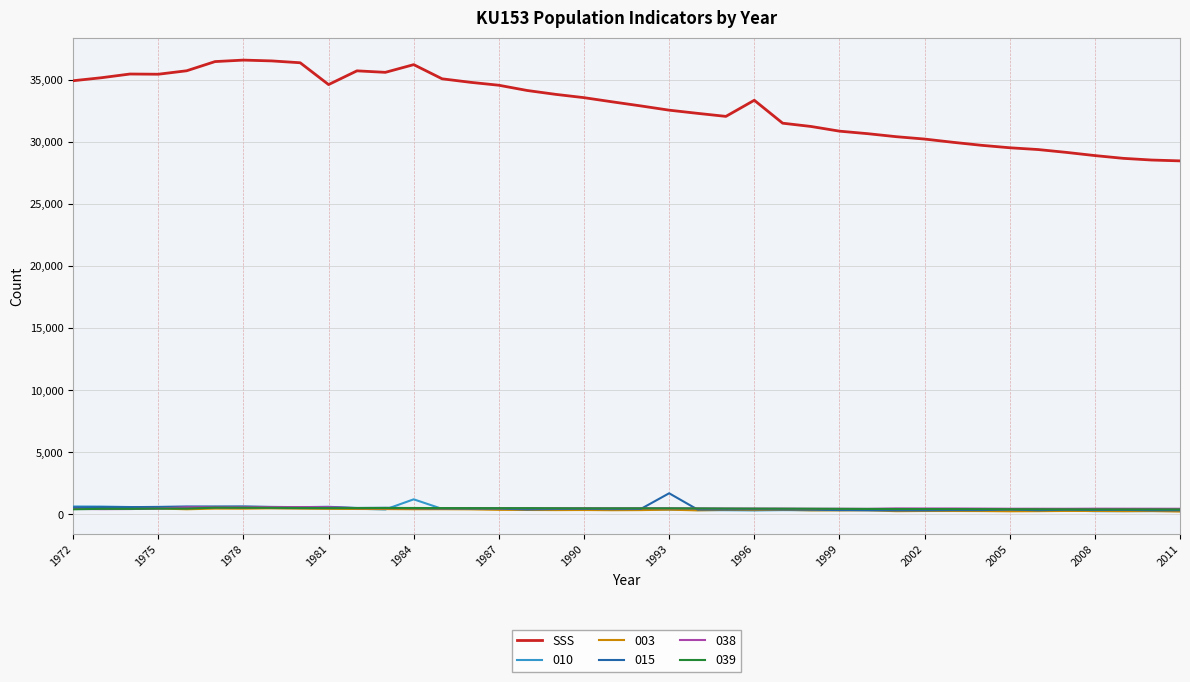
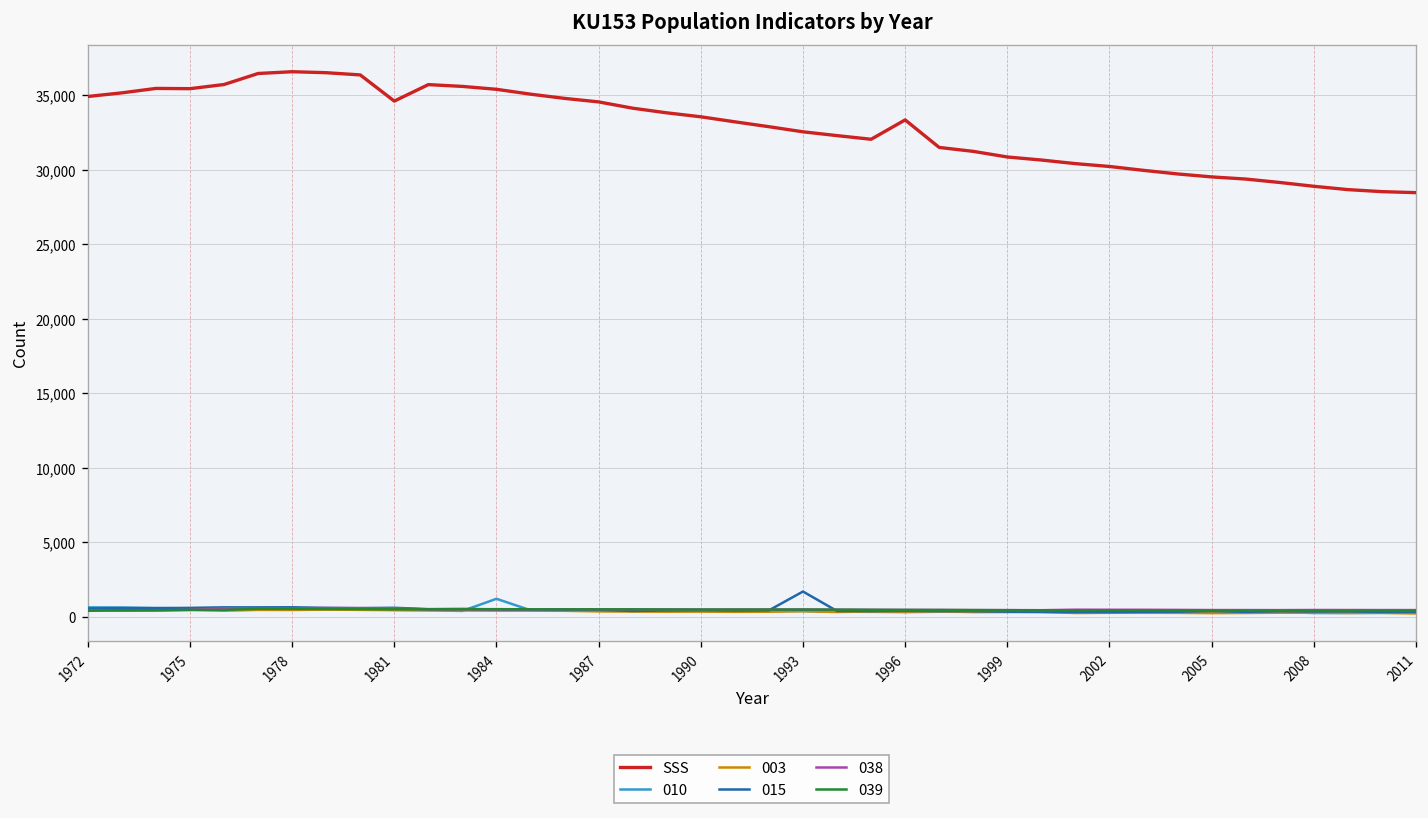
SSS, 1984: 36,200 -> 35,400
